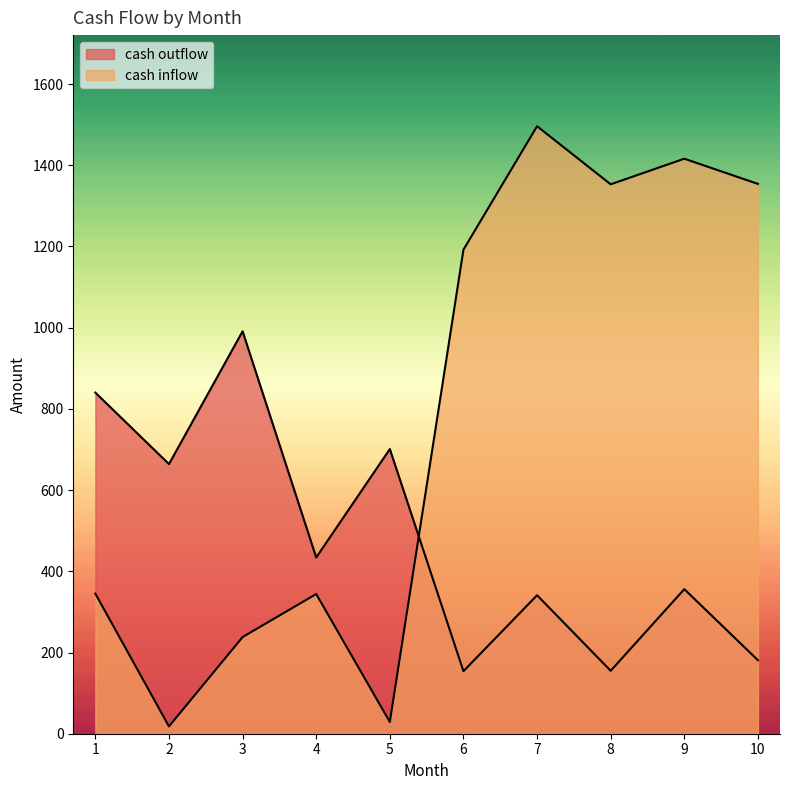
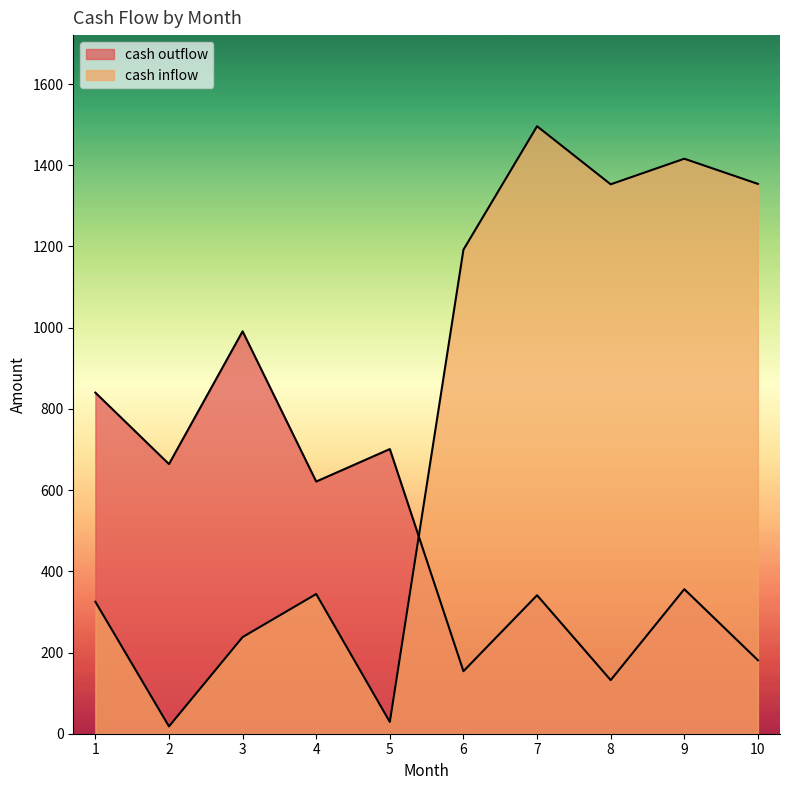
cash inflow, 1: 350 -> 330
cash outflow, 4: 430 -> 620
cash outflow, 8: 160 -> 130
